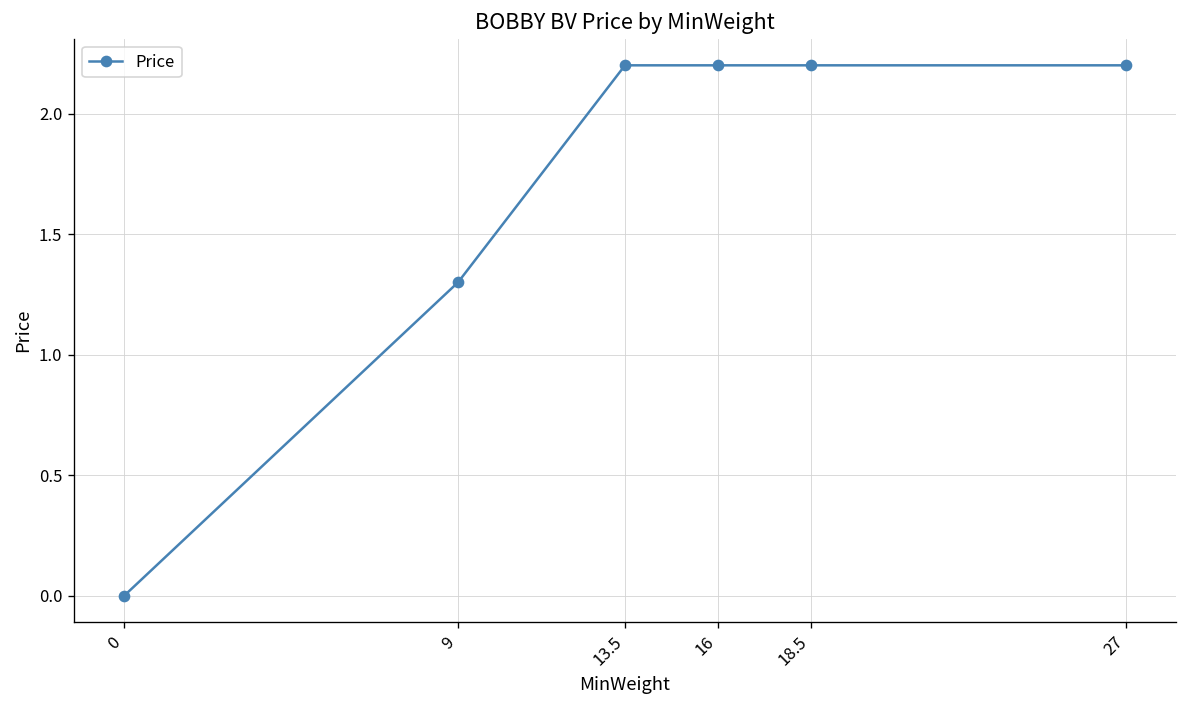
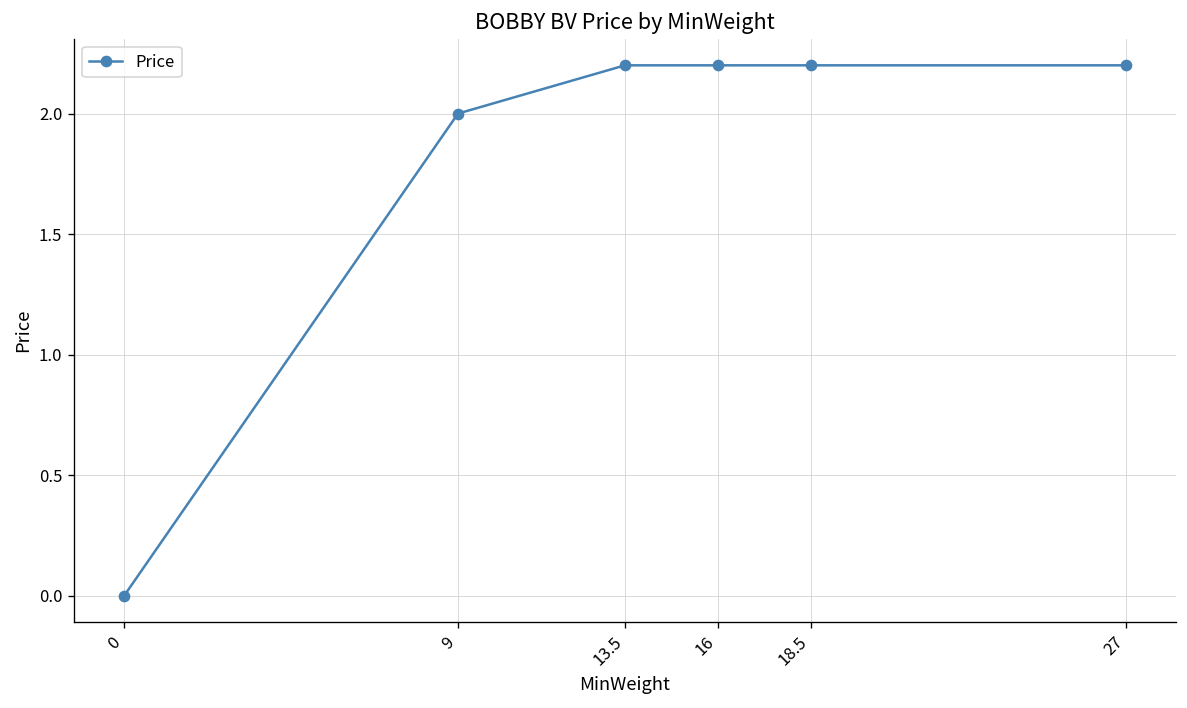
9: 1.3 -> 2.0
